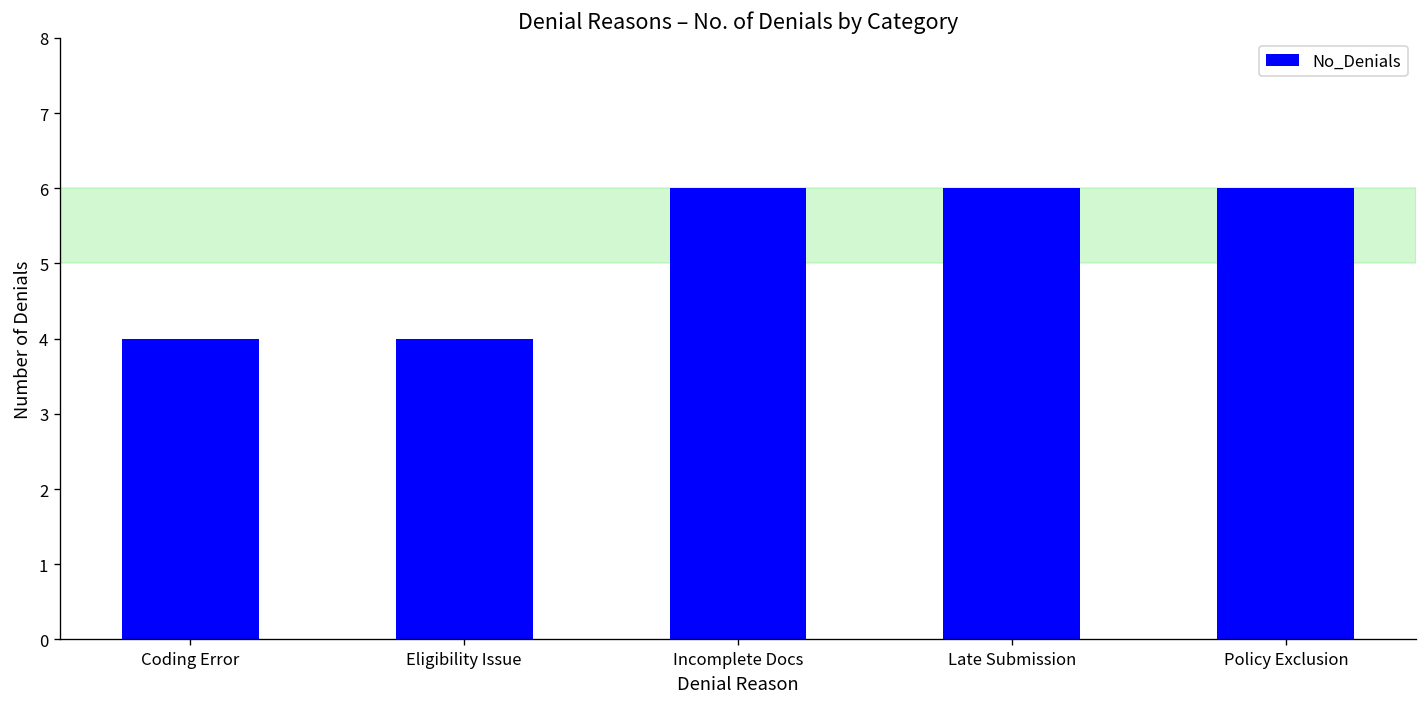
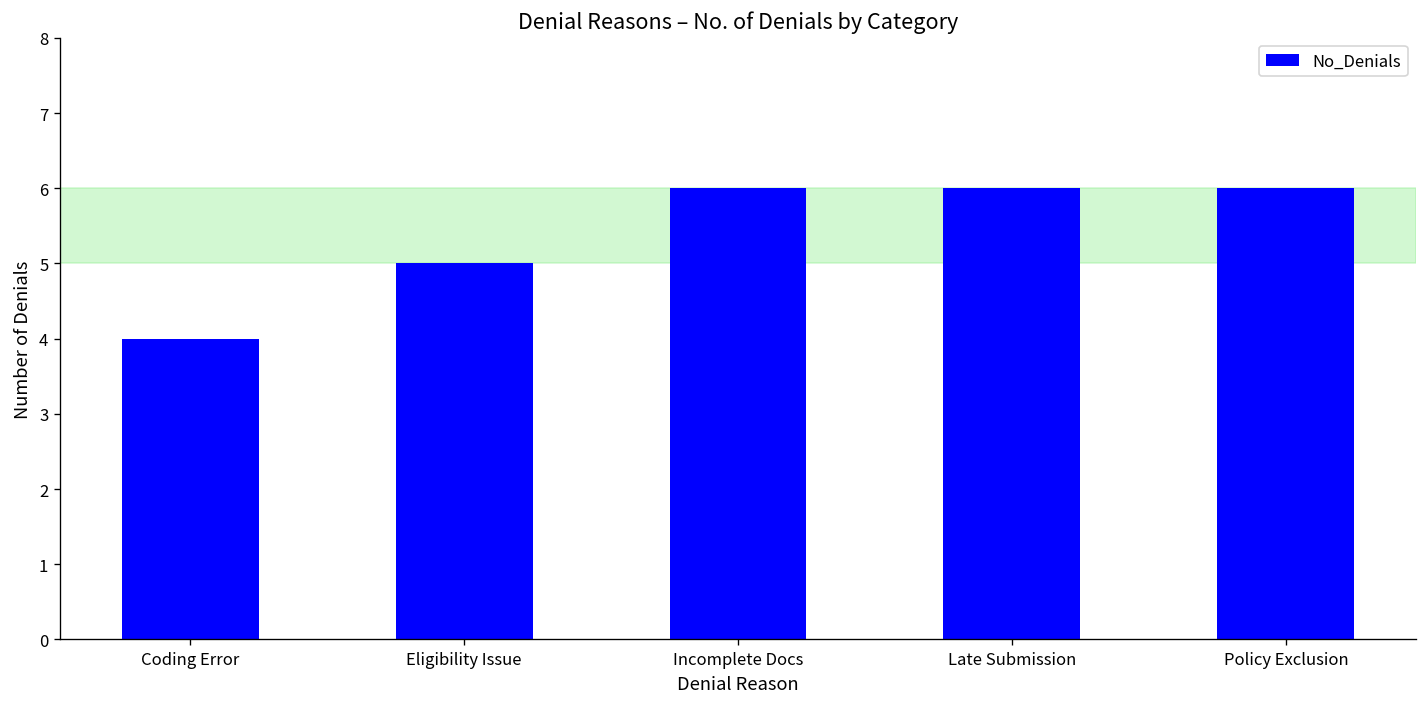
Eligibility Issue: 4 -> 5
